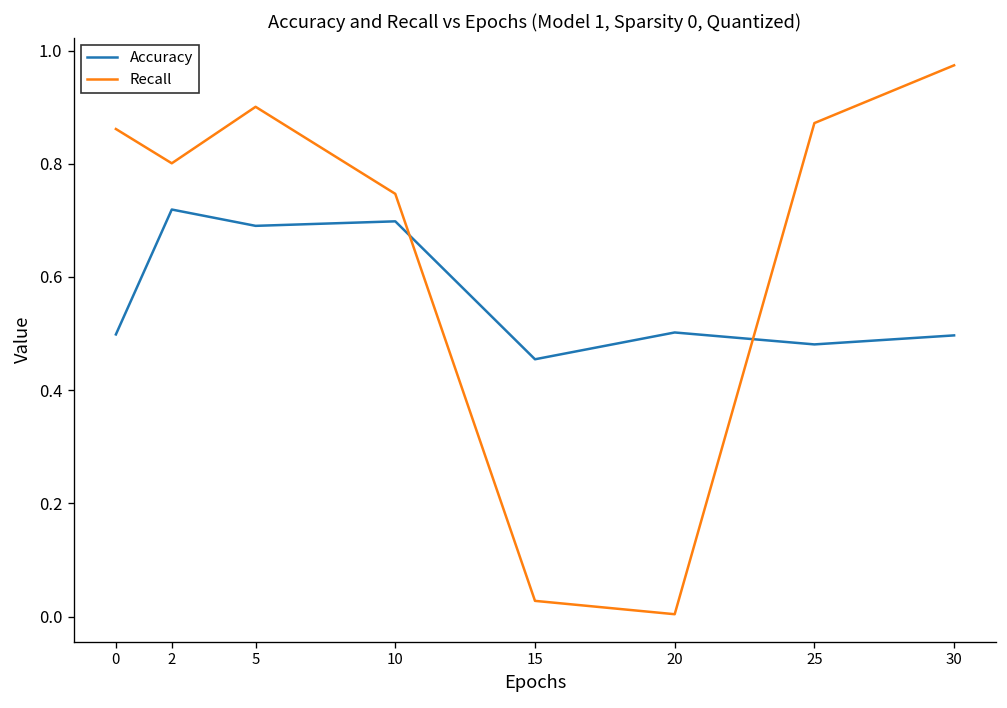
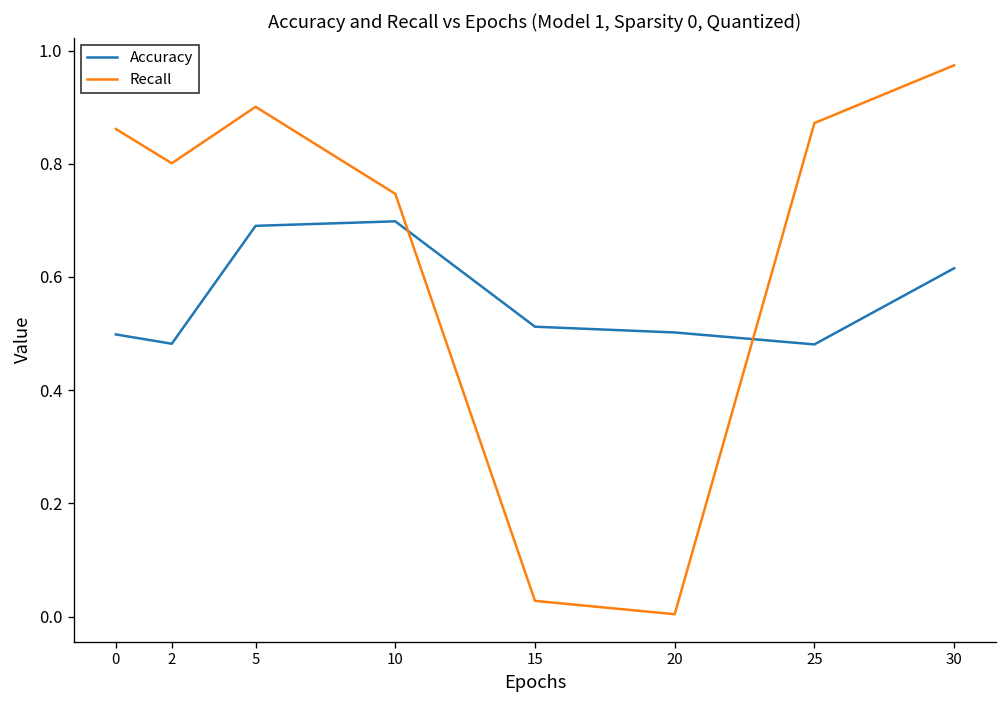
Accuracy, 2: 0.72 -> 0.48
Accuracy, 15: 0.45 -> 0.51
Accuracy, 30: 0.50 -> 0.62
